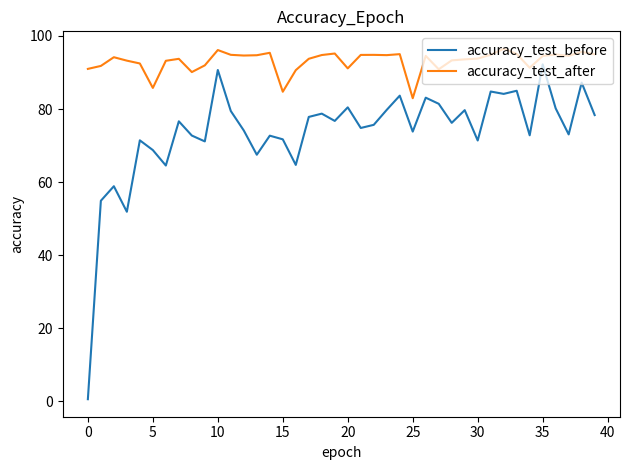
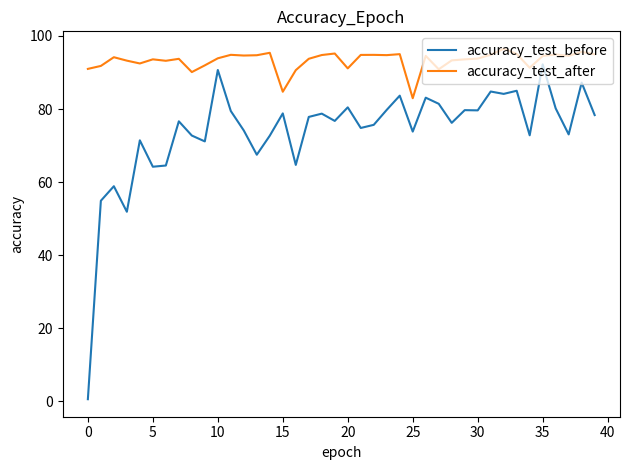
accuracy_test_before, 5: 69 -> 64
accuracy_test_after, 5: 86 -> 94
accuracy_test_after, 10: 96 -> 94
accuracy_test_before, 15: 72 -> 79
accuracy_test_before, 30: 71 -> 80
